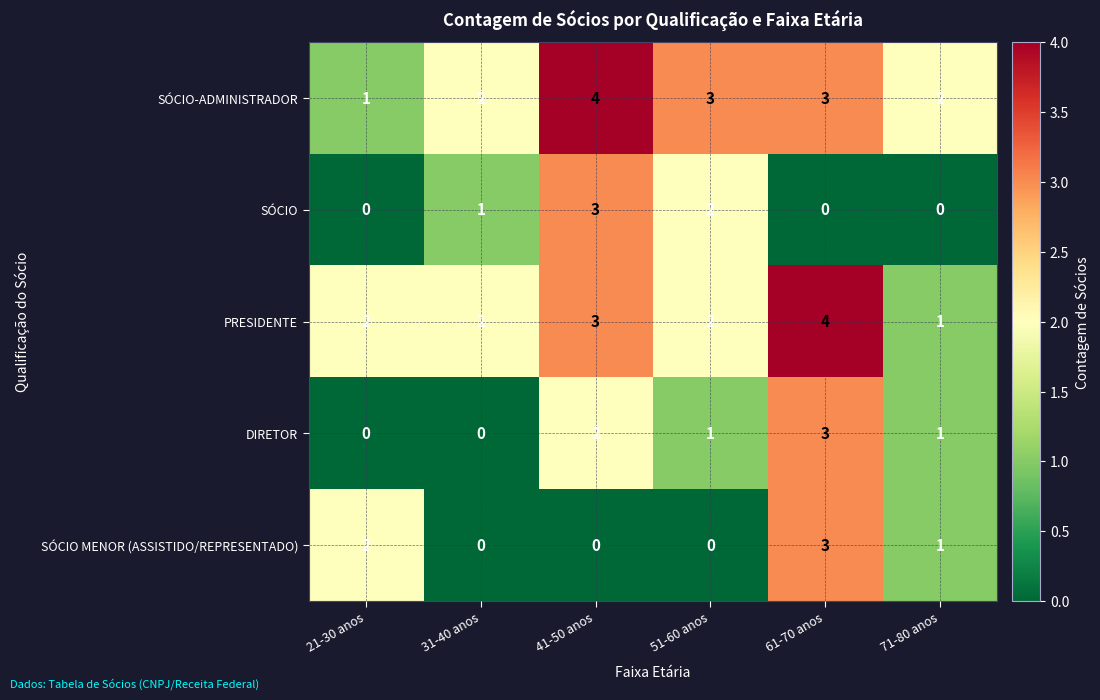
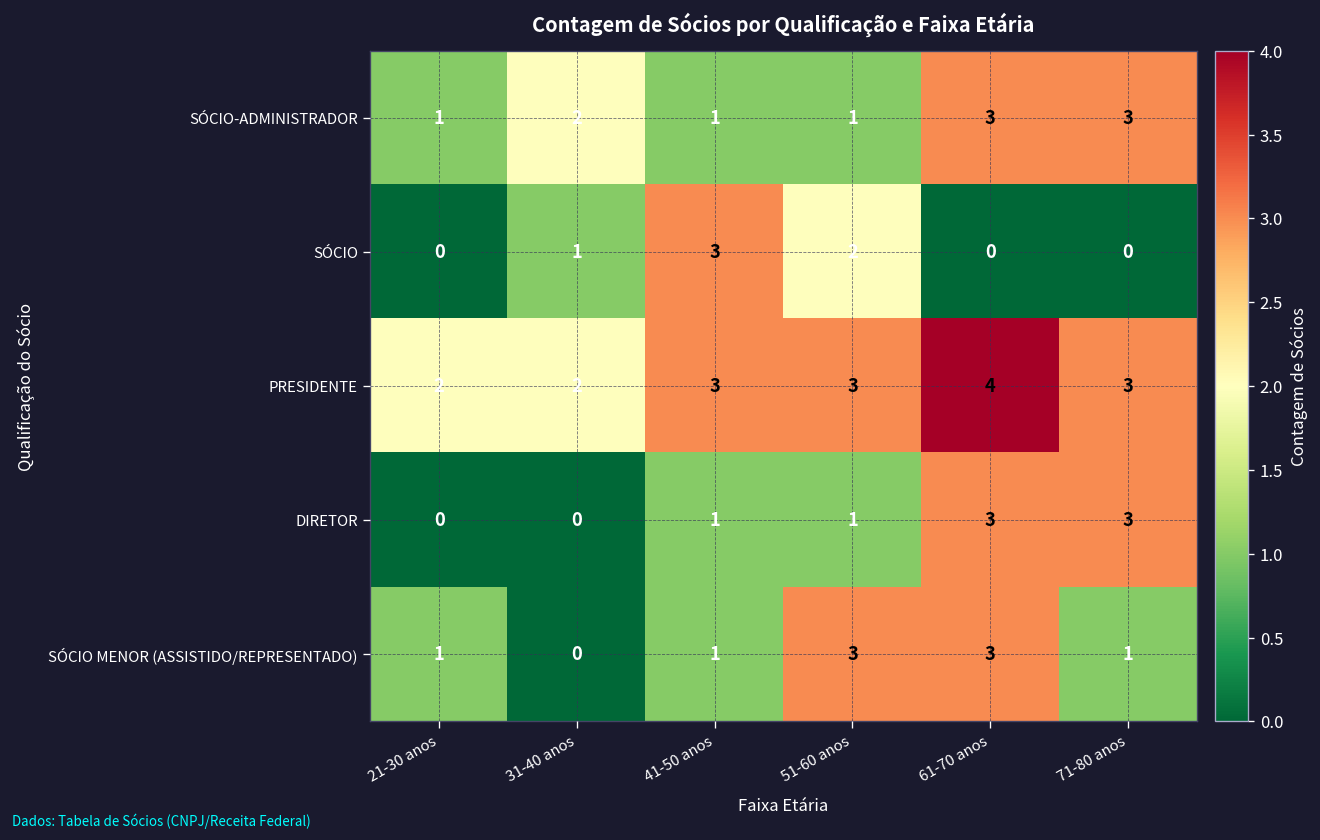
SÓCIO-ADMINISTRADOR, 41-50 anos: 4 -> 1
SÓCIO-ADMINISTRADOR, 51-60 anos: 3 -> 1
SÓCIO-ADMINISTRADOR, 71-80 anos: 2 -> 3
PRESIDENTE, 51-60 anos: 2 -> 3
PRESIDENTE, 71-80 anos: 1 -> 3
DIRETOR, 41-50 anos: 2 -> 1
DIRETOR, 71-80 anos: 1 -> 3
SÓCIO MENOR (ASSISTIDO/REPRESENTADO), 21-30 anos: 2 -> 1
SÓCIO MENOR (ASSISTIDO/REPRESENTADO), 41-50 anos: 0 -> 1
SÓCIO MENOR (ASSISTIDO/REPRESENTADO), 51-60 anos: 0 -> 3
